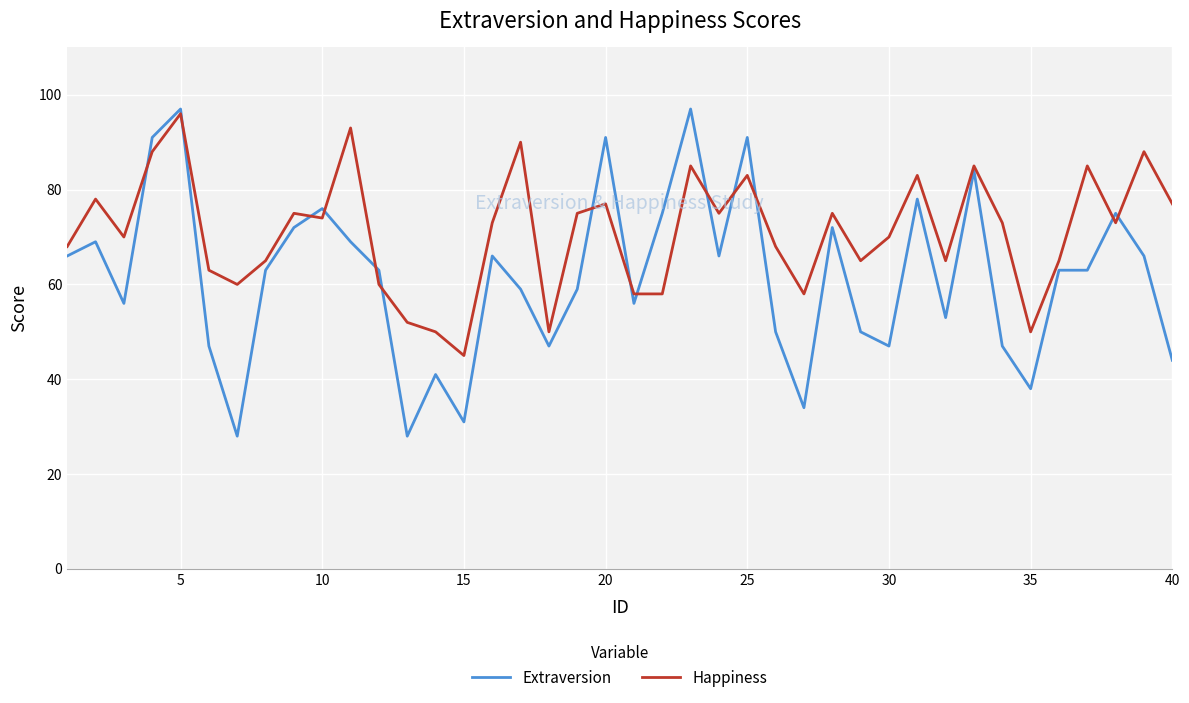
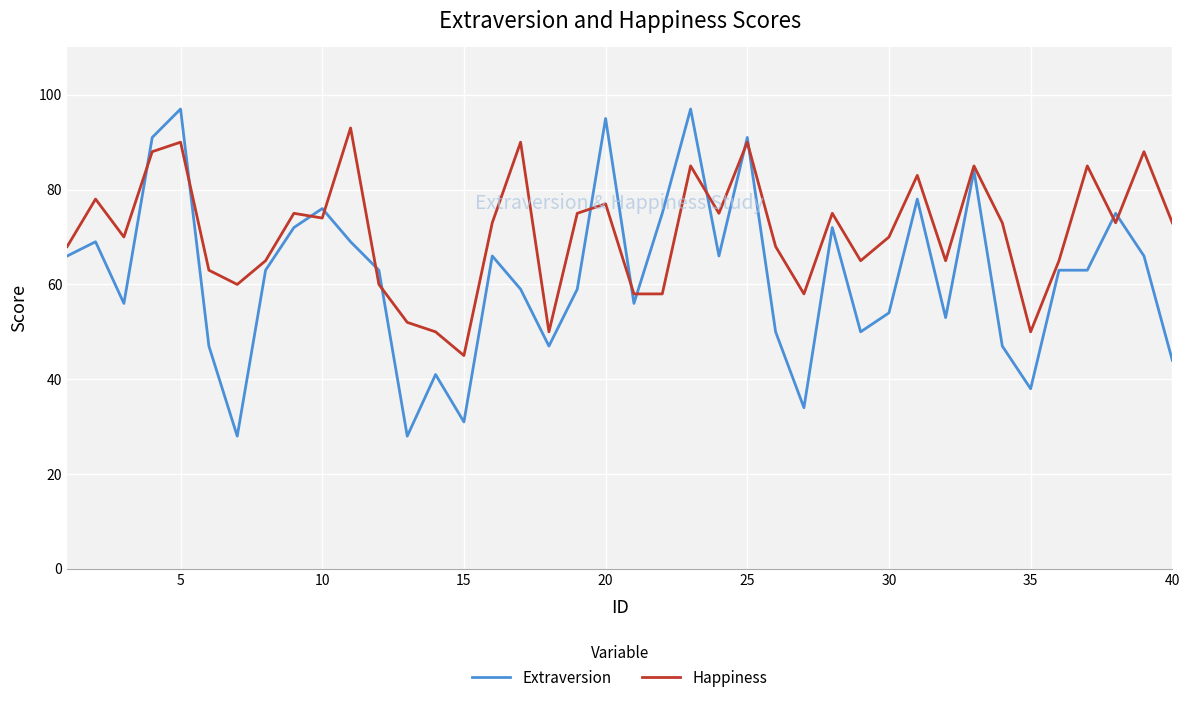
Happiness, 5: 96 -> 90
Extraversion, 20: 91 -> 95
Happiness, 25: 83 -> 90
Extraversion, 30: 47 -> 54
Happiness, 40: 77 -> 73
